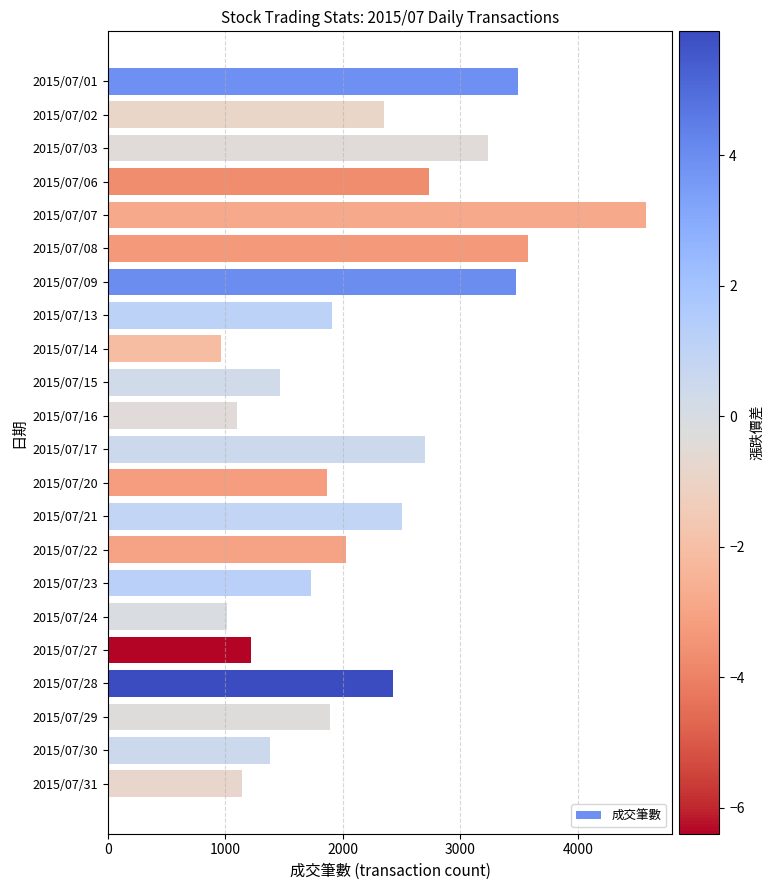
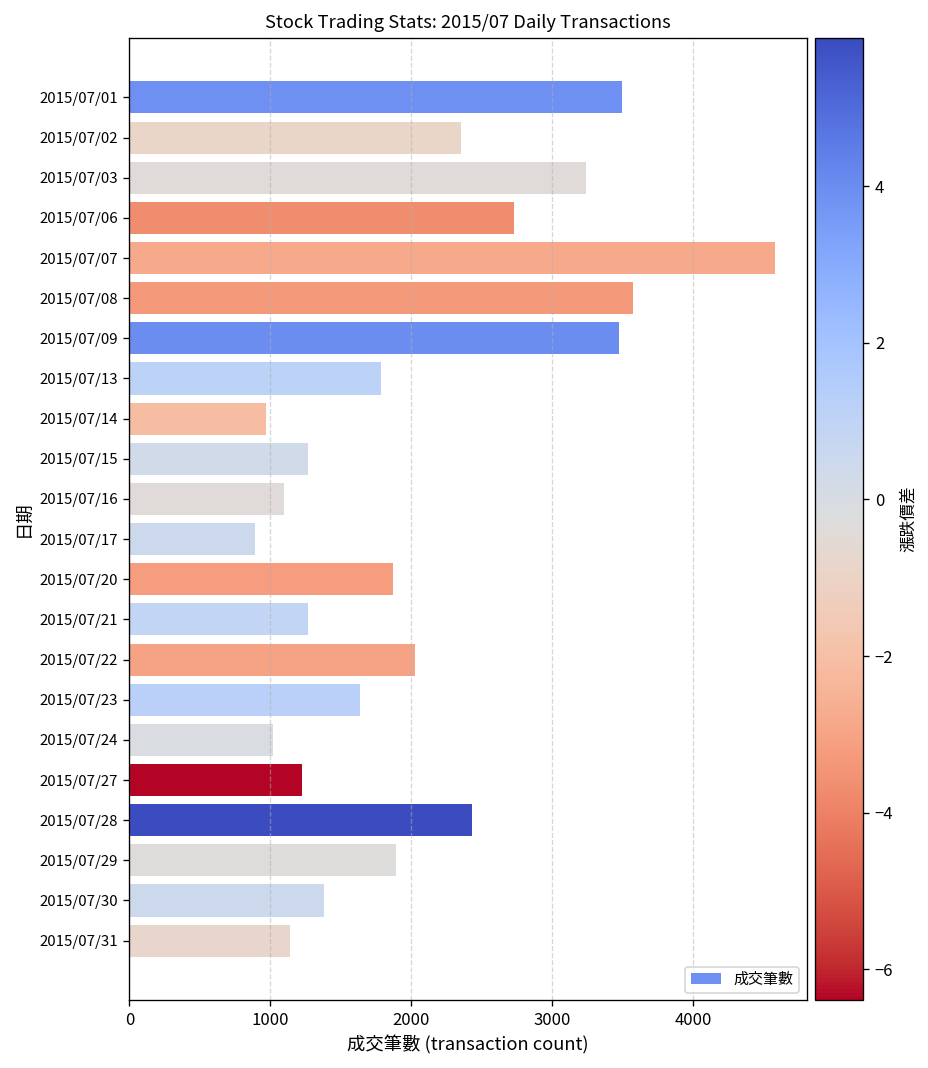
2015/07/13: 1910 -> 1790
2015/07/15: 1470 -> 1270
2015/07/17: 2700 -> 890
2015/07/21: 2500 -> 1270
2015/07/23: 1730 -> 1640
